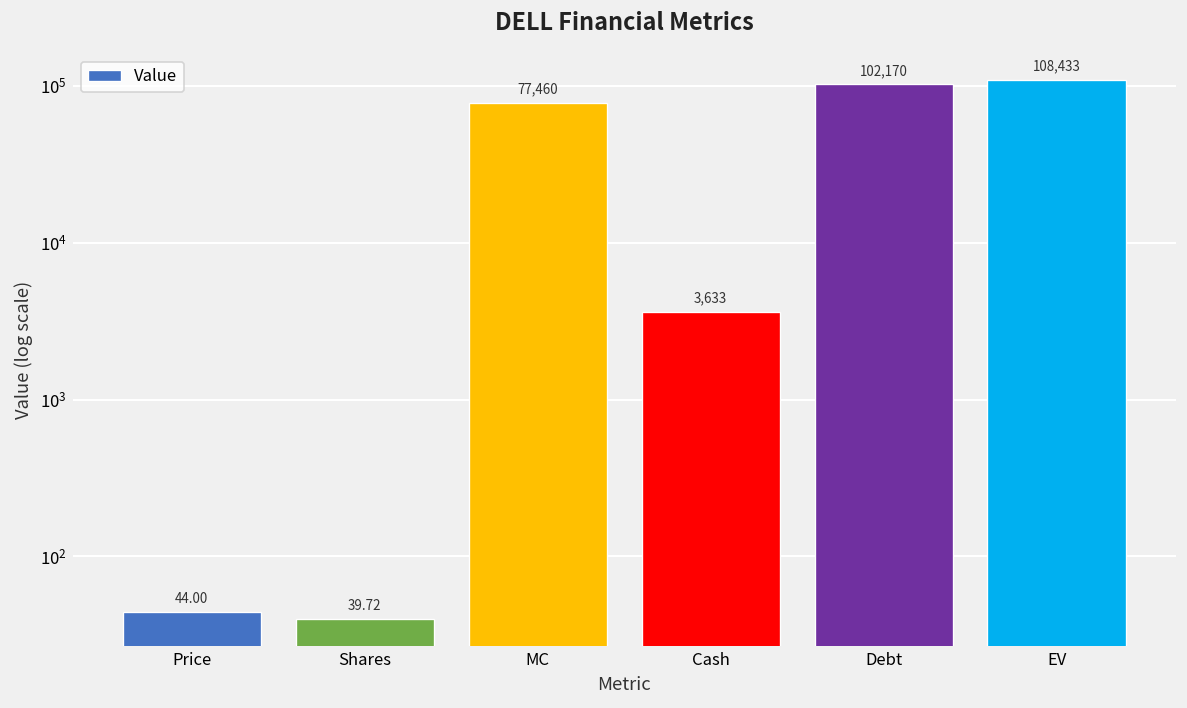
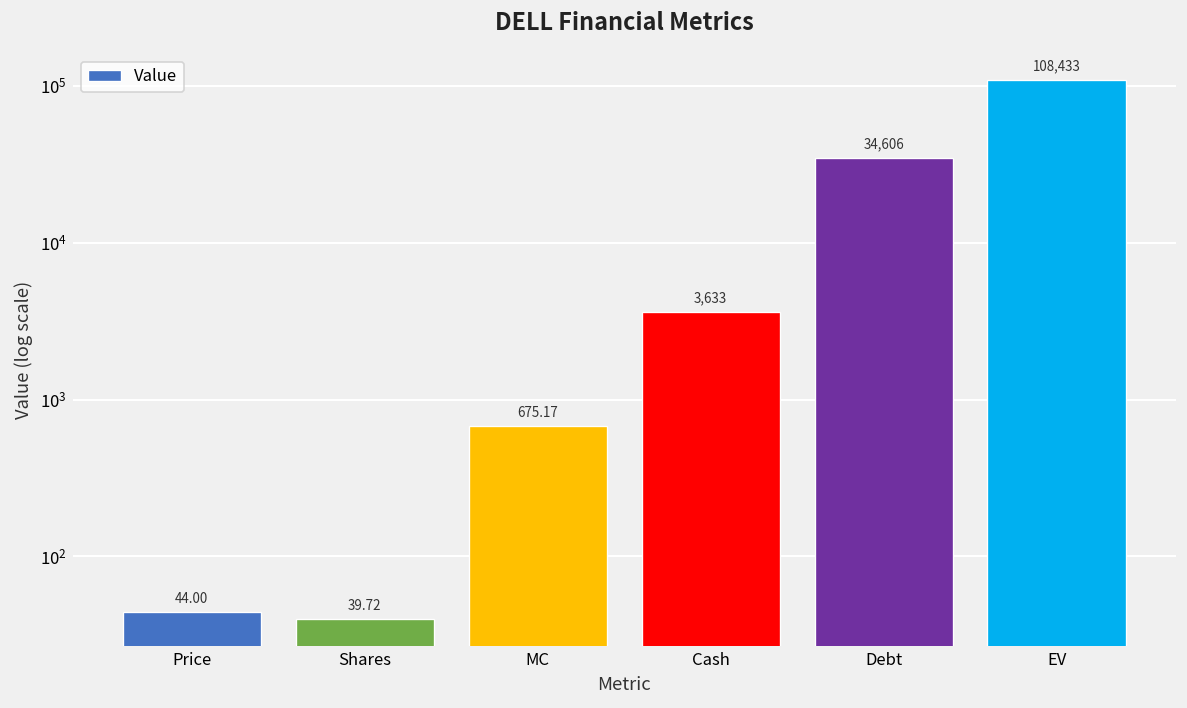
MC: 77,460 -> 675.17
Debt: 102,170 -> 34,606
